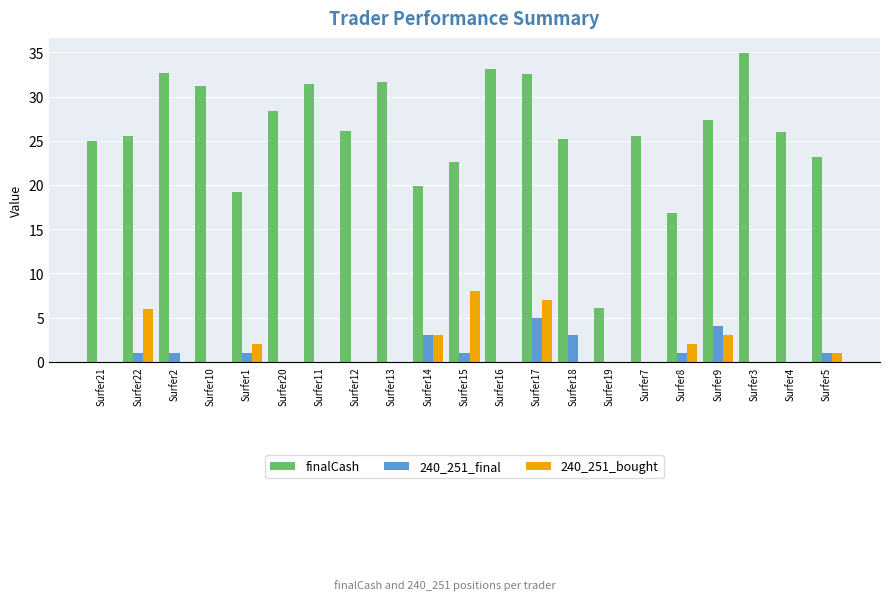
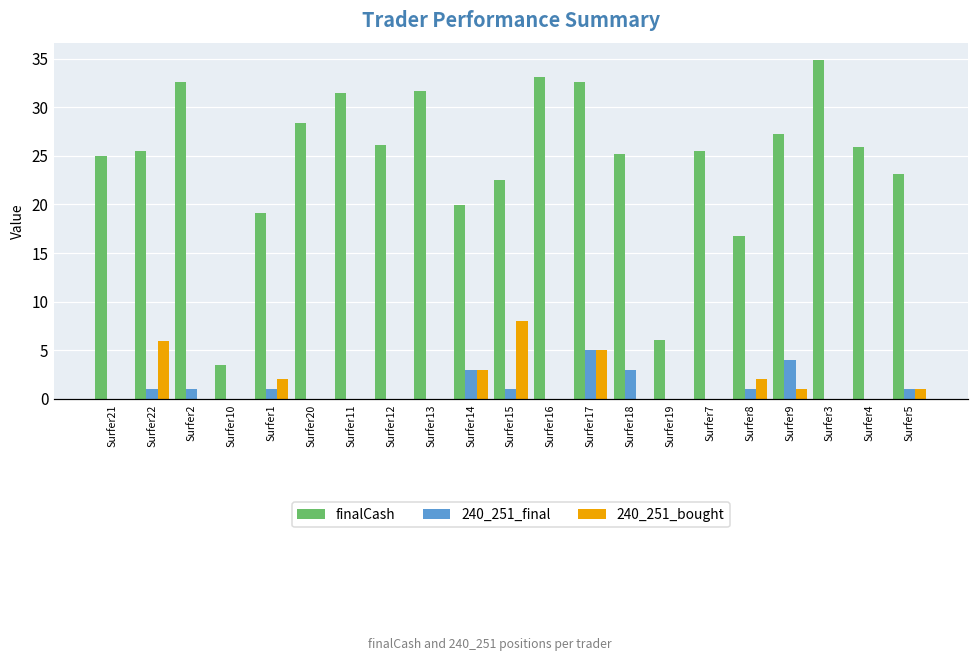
finalCash, Surfer10: 31 -> 4
240_251_bought, Surfer17: 7 -> 5
240_251_bought, Surfer9: 3 -> 1
